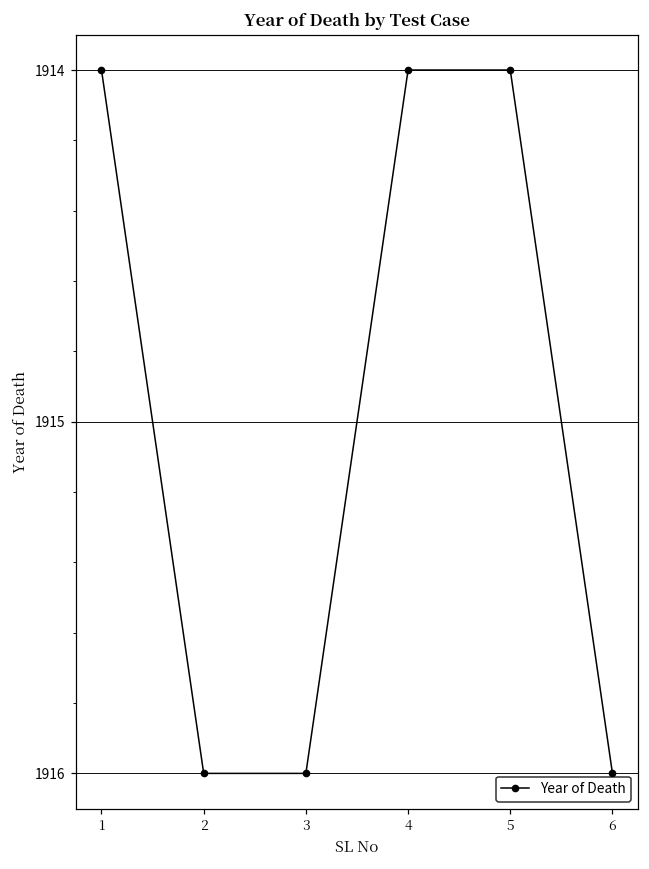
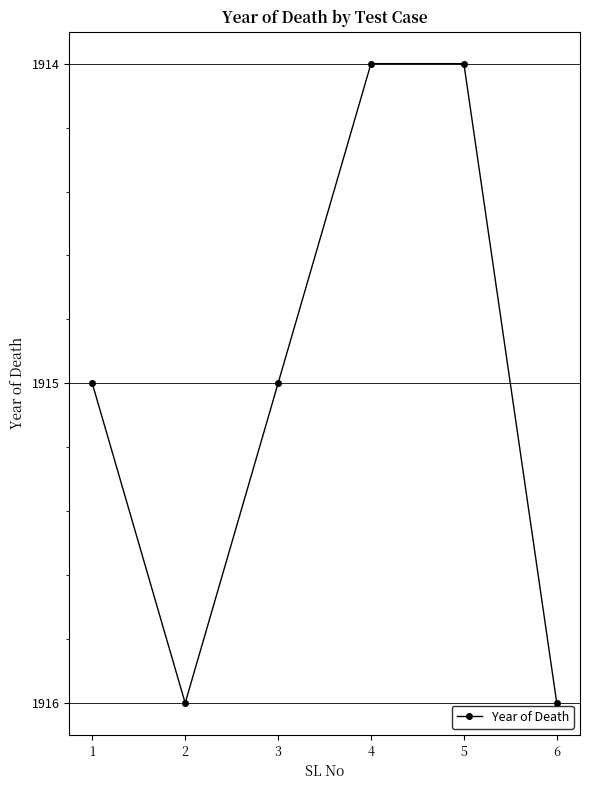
1: 1914 -> 1915
3: 1916 -> 1915
